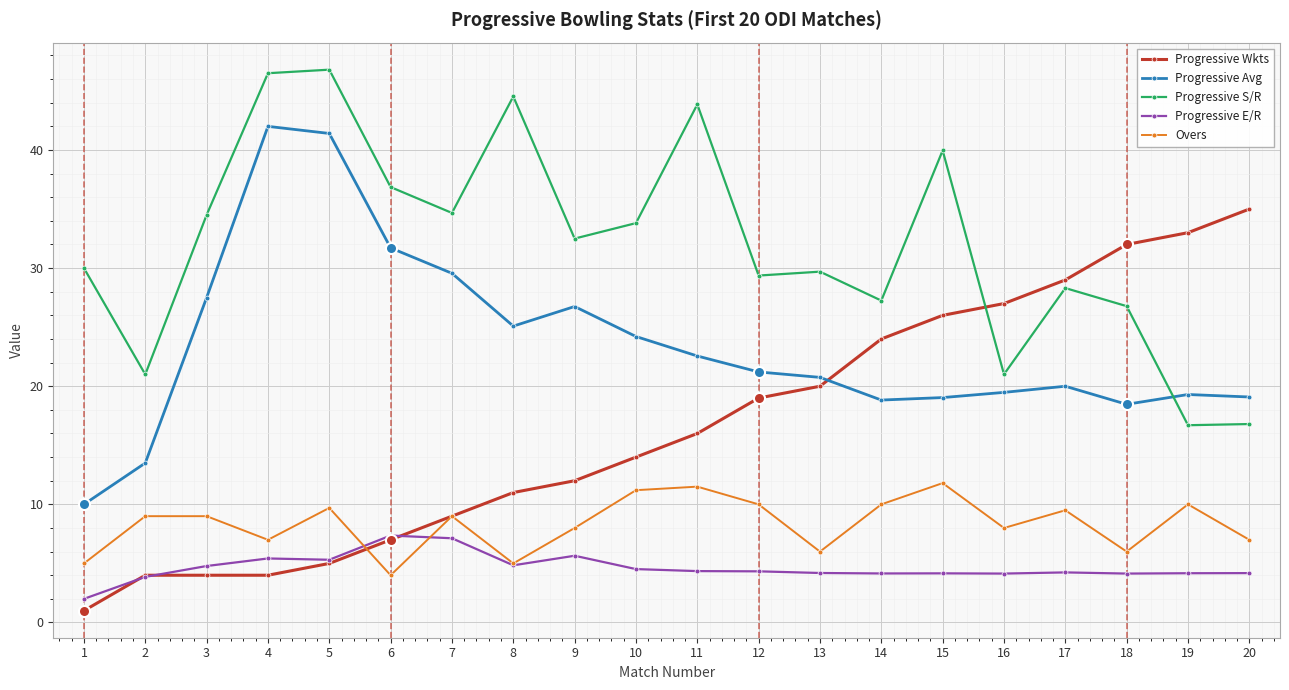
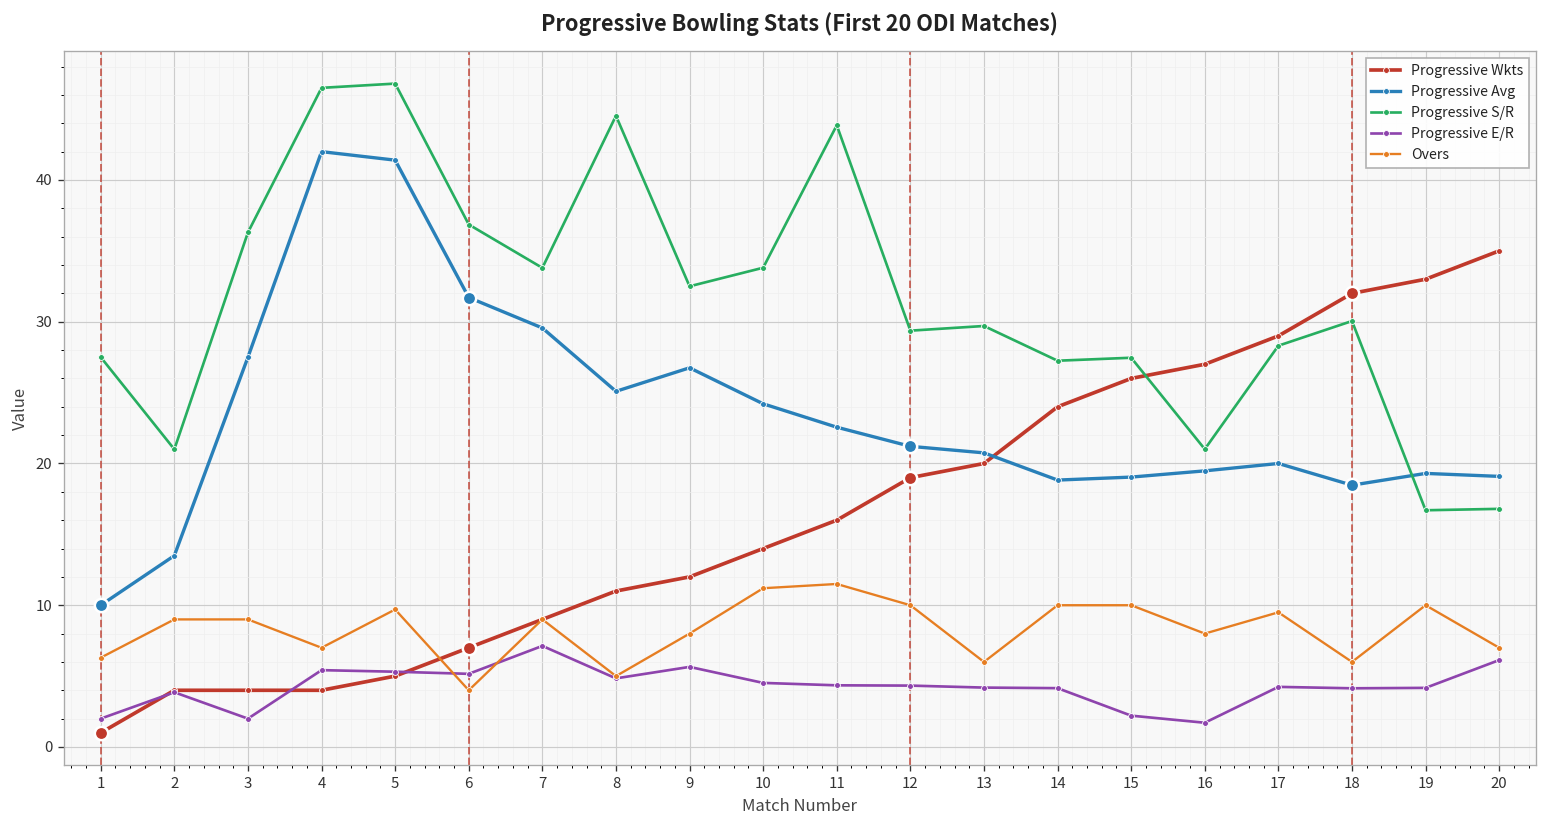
Progressive S/R, 1: 30.0 -> 27.5
Overs, 1: 5.0 -> 6.3
Progressive S/R, 3: 34.5 -> 36.3
Progressive E/R, 3: 4.8 -> 2.0
Progressive E/R, 6: 7.4 -> 5.2
Progressive S/R, 7: 34.7 -> 33.8
Progressive S/R, 15: 40.0 -> 27.5
Progressive E/R, 15: 4.2 -> 2.2
Overs, 15: 11.8 -> 10.0
Progressive E/R, 16: 4.1 -> 1.7
Progressive S/R, 18: 26.8 -> 30.1
Progressive E/R, 20: 4.2 -> 6.1
